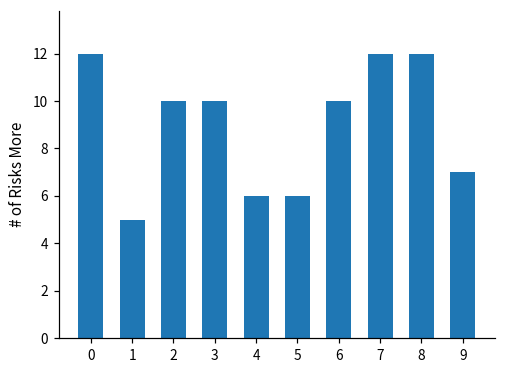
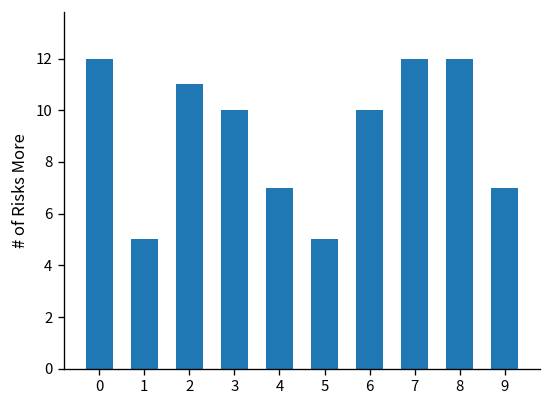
2: 10 -> 11
4: 6 -> 7
5: 6 -> 5
